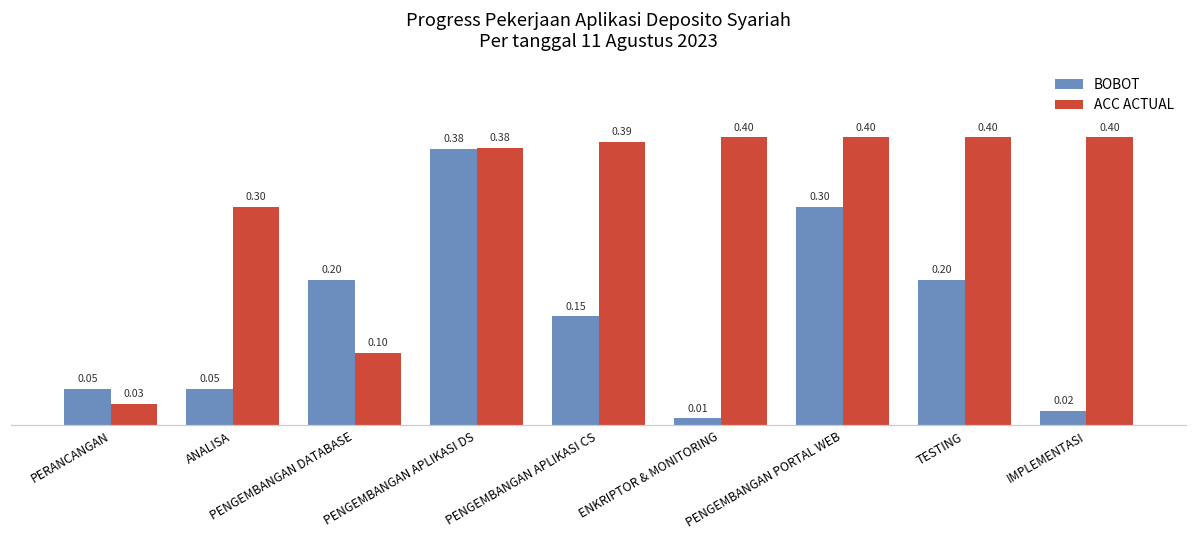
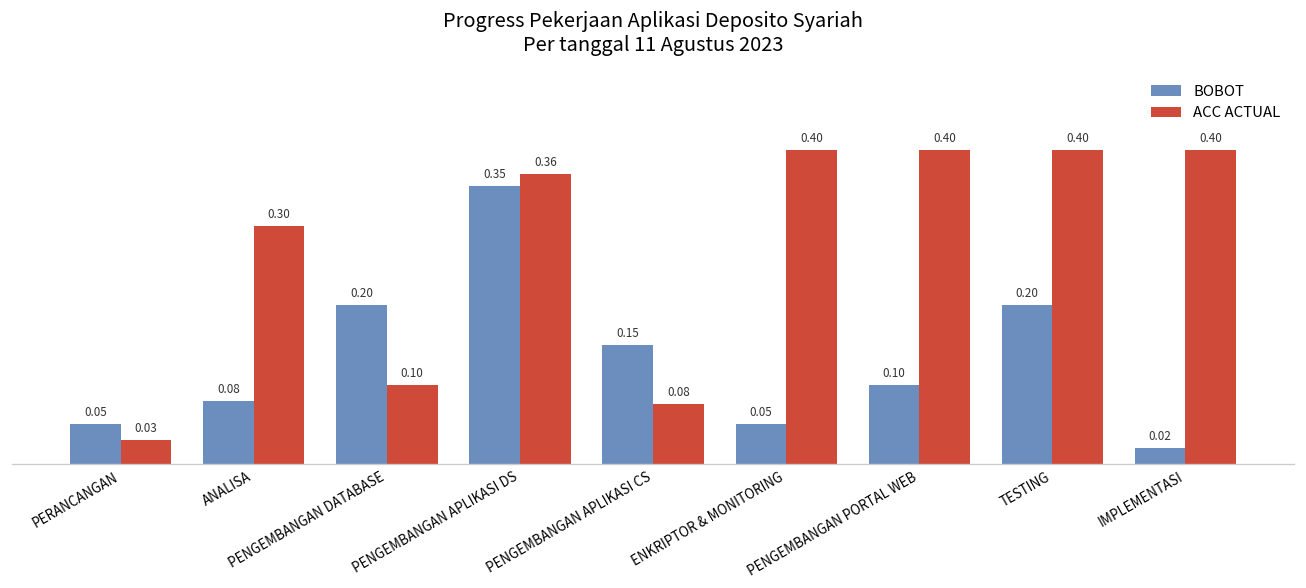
BOBOT, ANALISA: 0.05 -> 0.08
BOBOT, PENGEMBANGAN APLIKASI DS: 0.38 -> 0.35
ACC ACTUAL, PENGEMBANGAN APLIKASI DS: 0.38 -> 0.36
ACC ACTUAL, PENGEMBANGAN APLIKASI CS: 0.39 -> 0.08
BOBOT, ENKRIPTOR & MONITORING: 0.01 -> 0.05
BOBOT, PENGEMBANGAN PORTAL WEB: 0.30 -> 0.10
